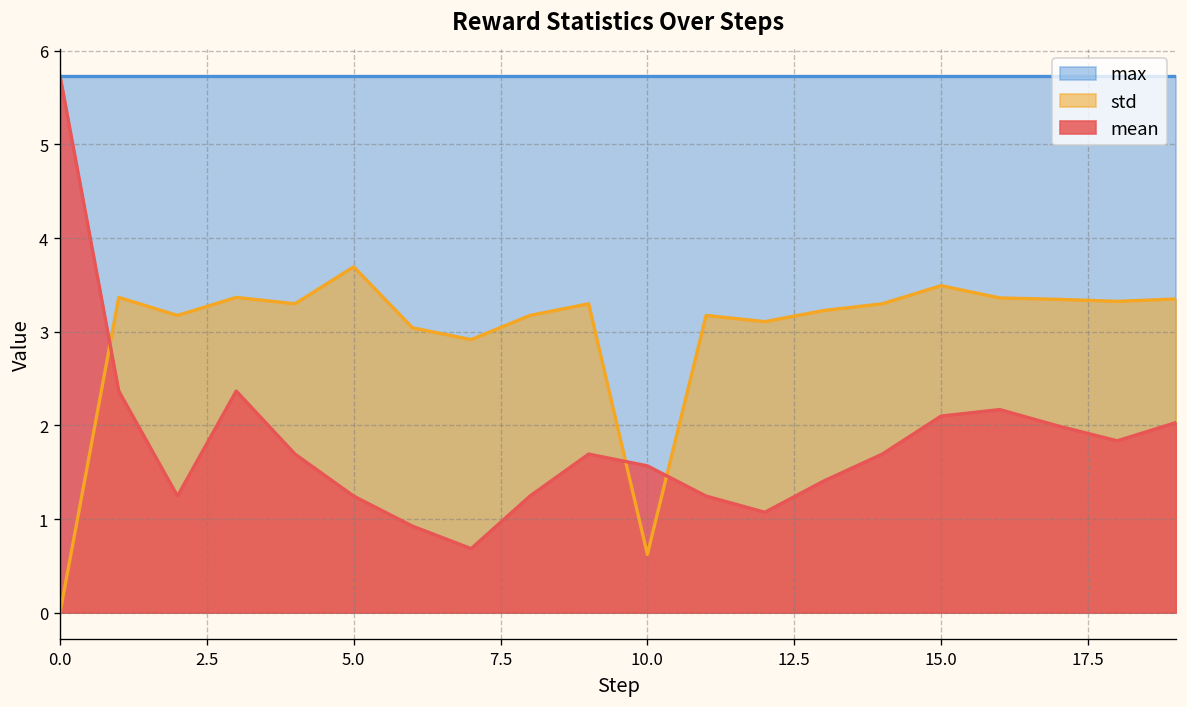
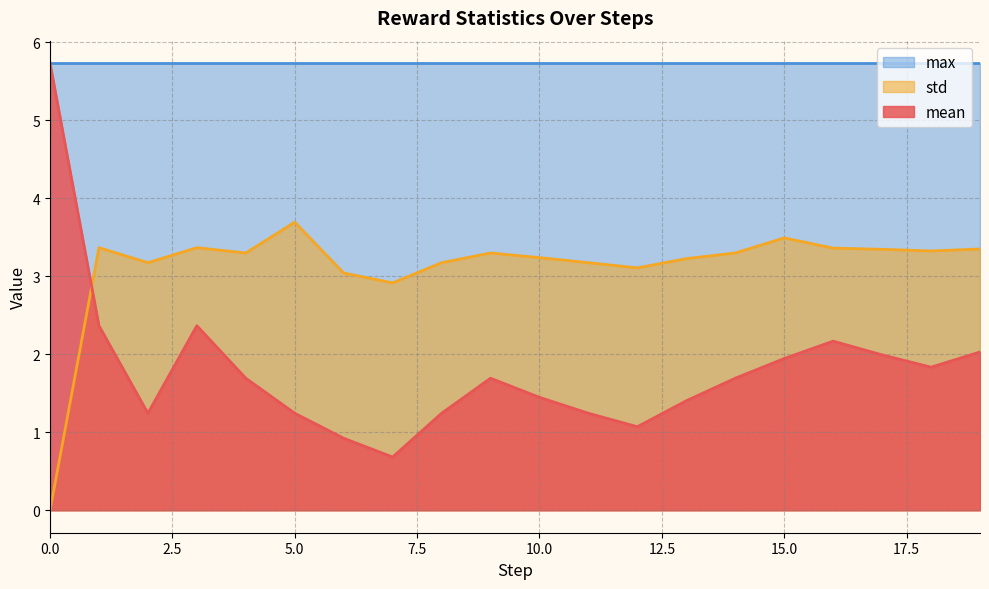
std, 10.0: 0.6 -> 3.2
mean, 10.0: 1.6 -> 1.4
mean, 15.0: 2.1 -> 1.9
